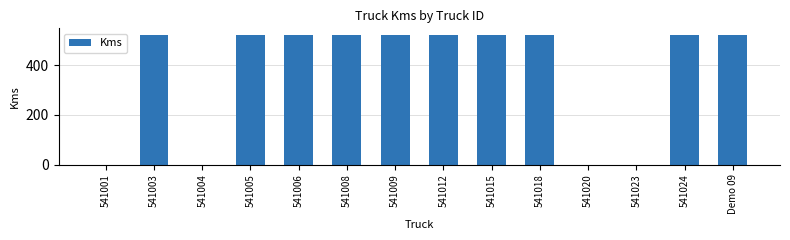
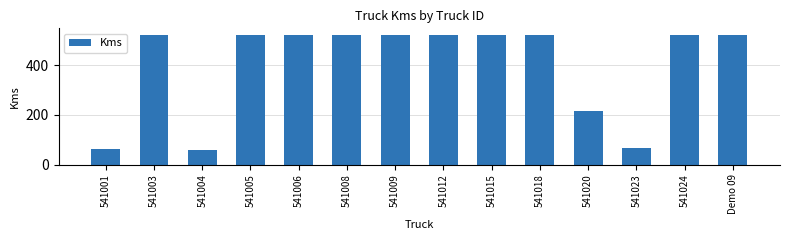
541001: 0 -> 60
541004: 0 -> 60
541020: 0 -> 220
541023: 0 -> 70
